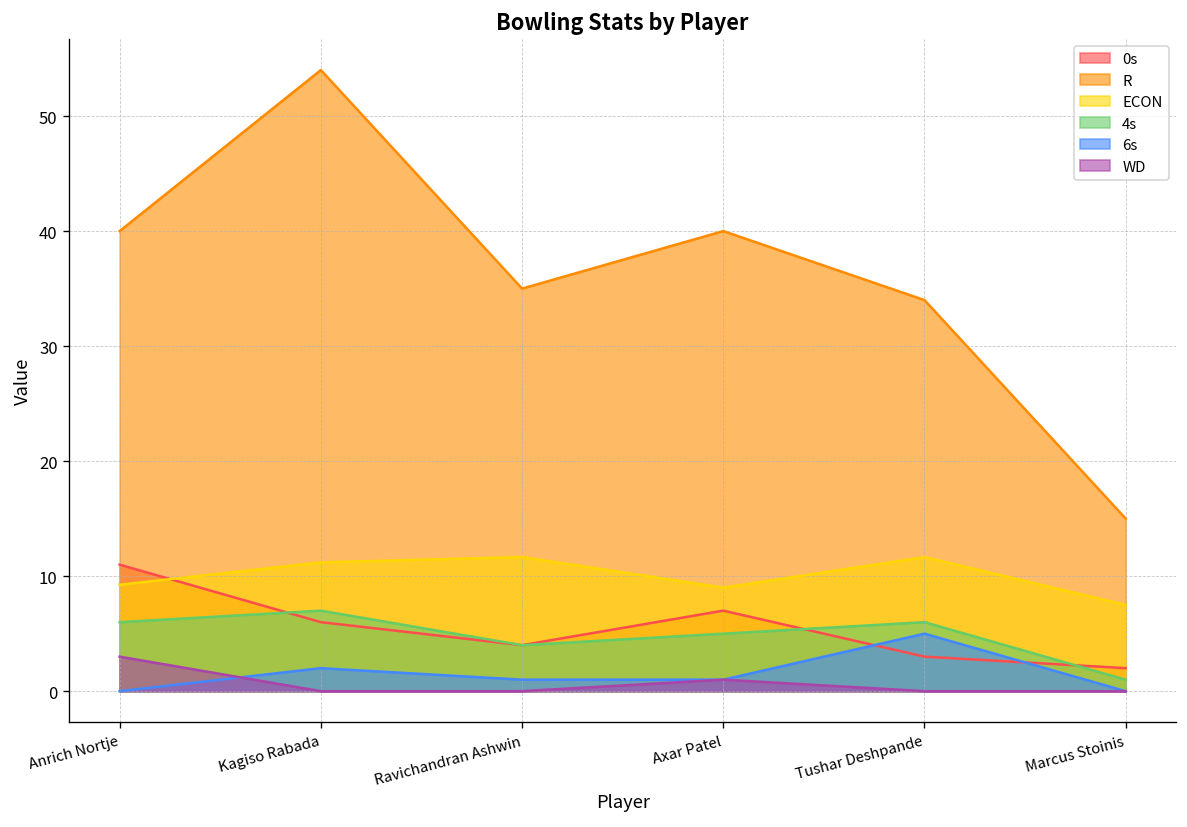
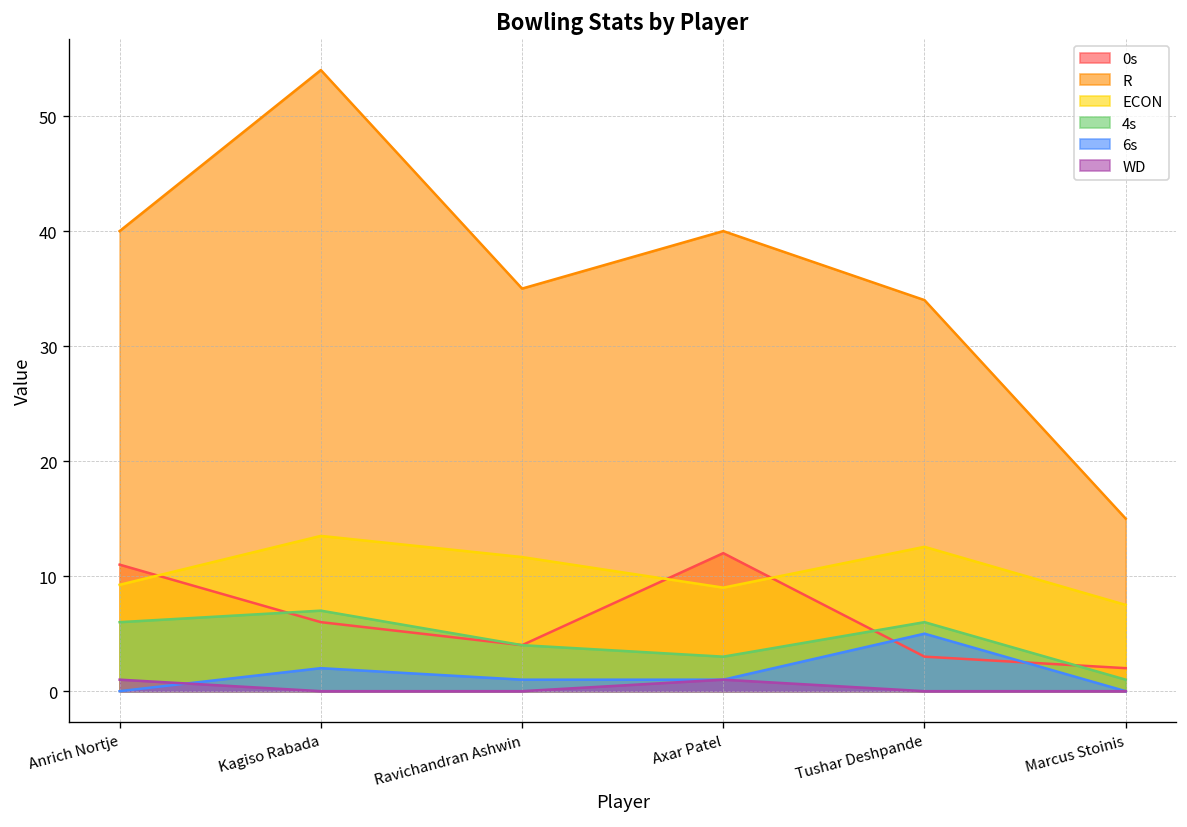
WD, Anrich Nortje: 3 -> 1
ECON, Kagiso Rabada: 11 -> 14
0s, Axar Patel: 7 -> 12
4s, Axar Patel: 5 -> 3
ECON, Tushar Deshpande: 12 -> 13
